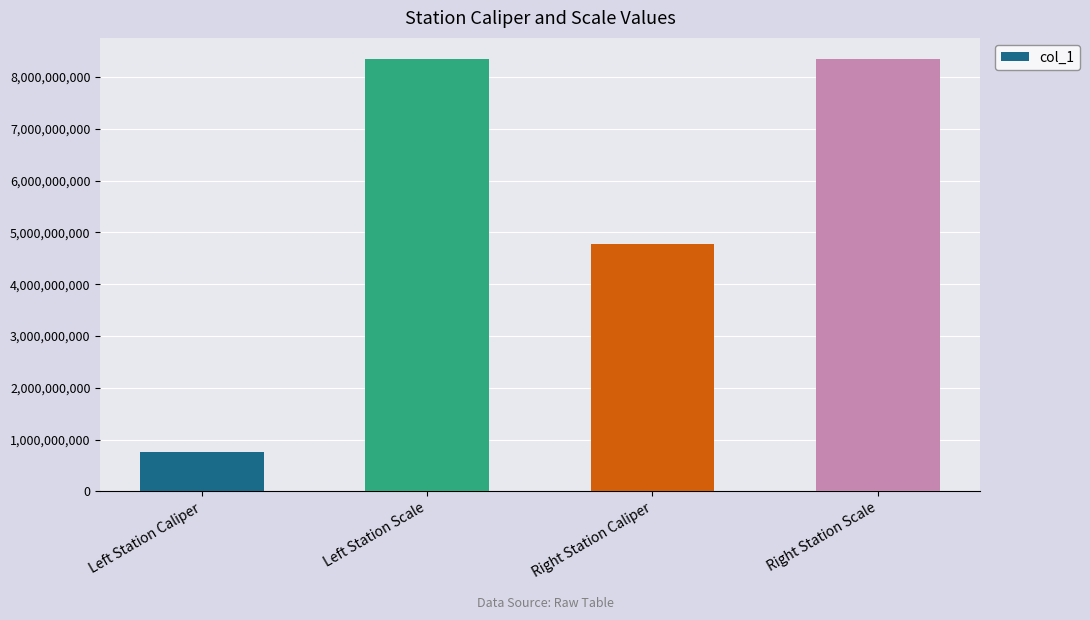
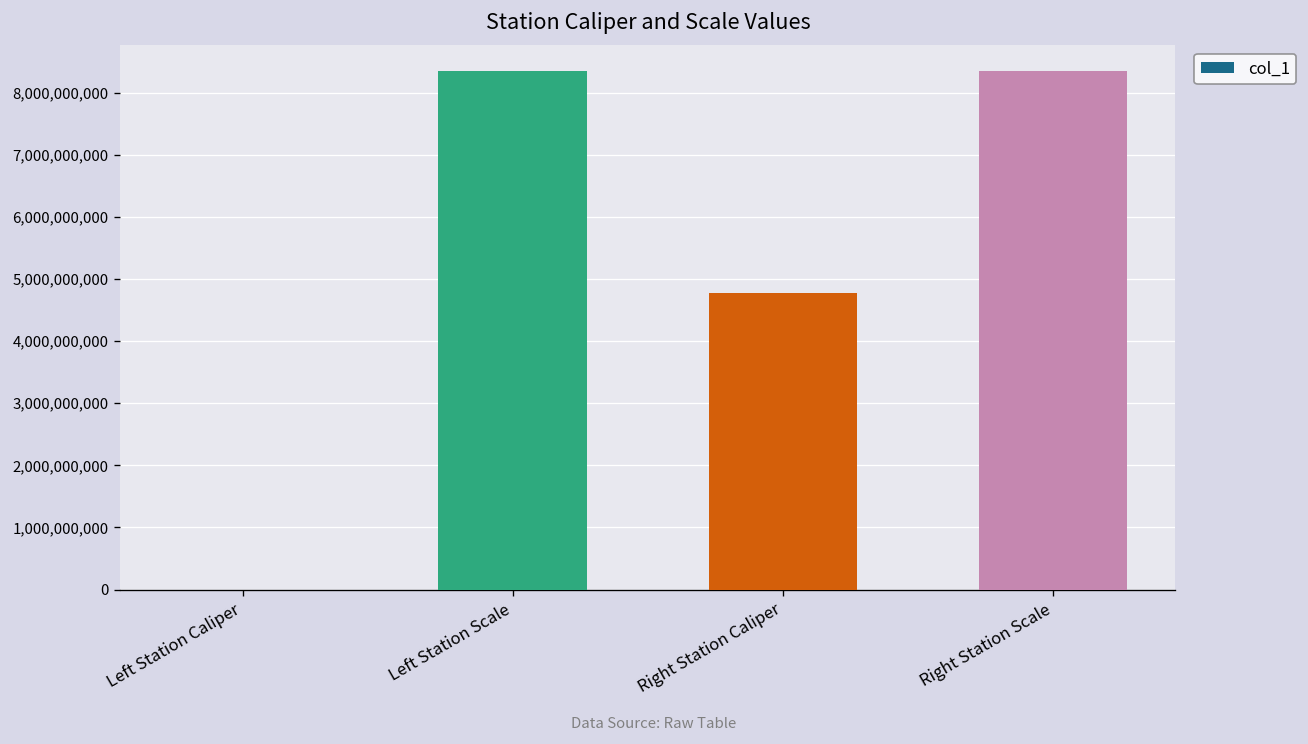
Left Station Caliper: 800,000,000 -> 0
